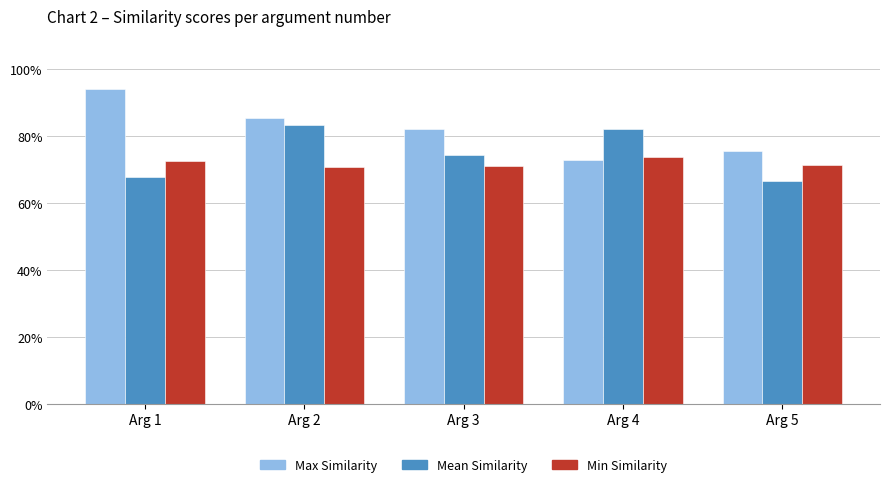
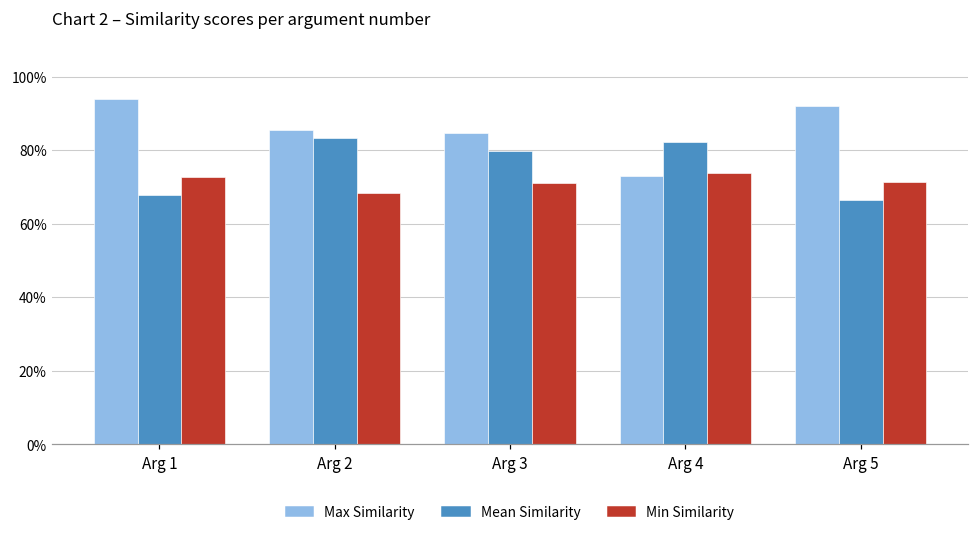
Min Similarity, Arg 2: 71% -> 68%
Max Similarity, Arg 3: 82% -> 85%
Mean Similarity, Arg 3: 74% -> 80%
Max Similarity, Arg 5: 76% -> 92%
